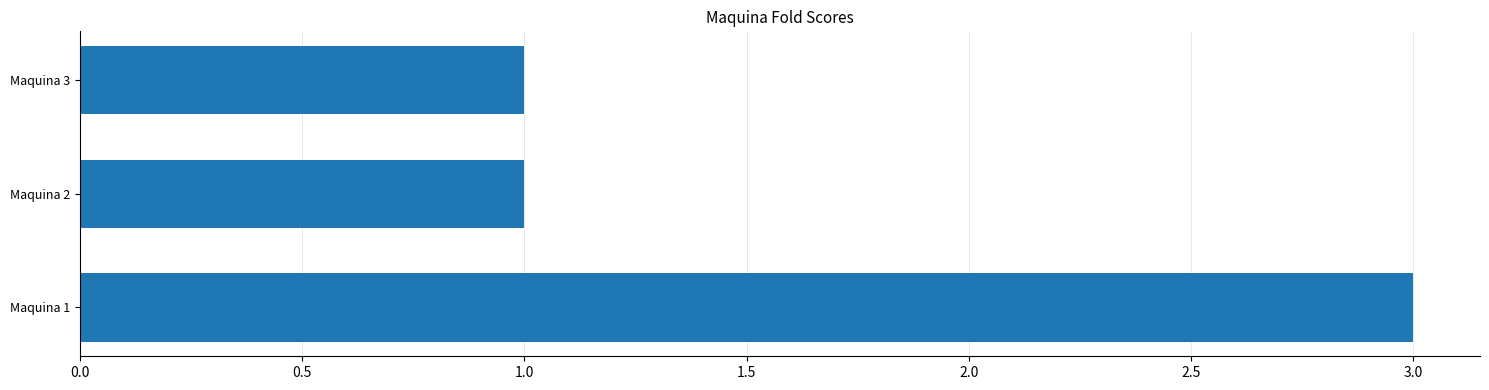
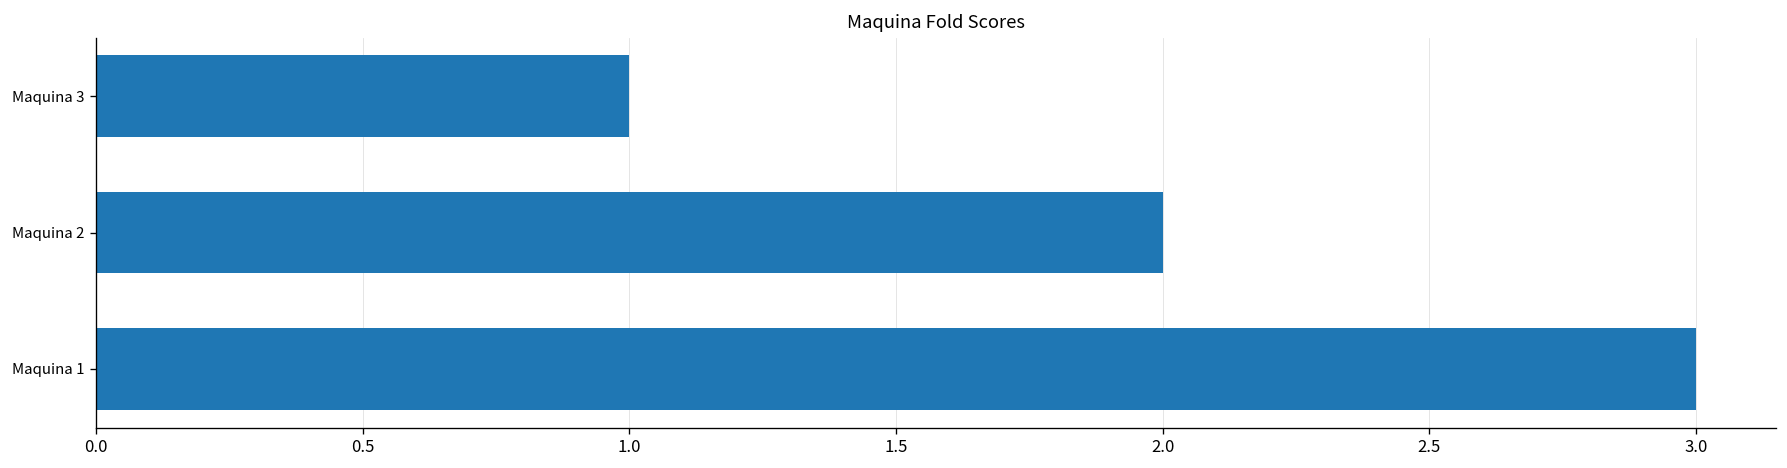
Maquina 2: 1 -> 2
